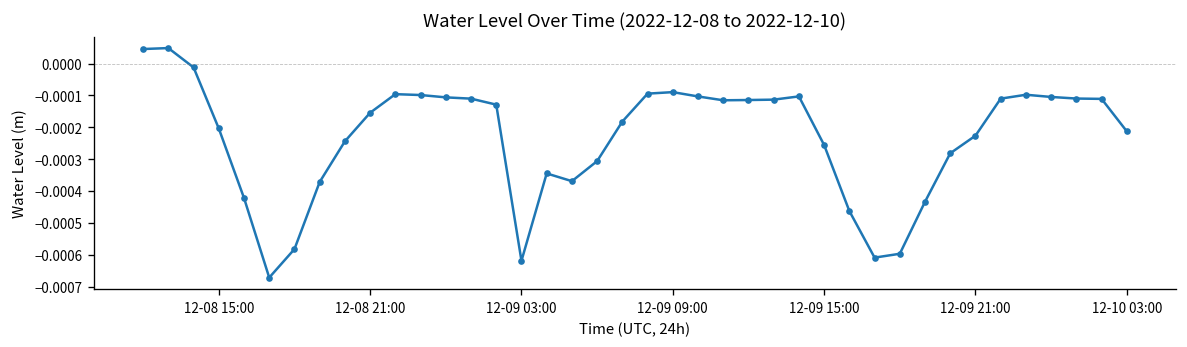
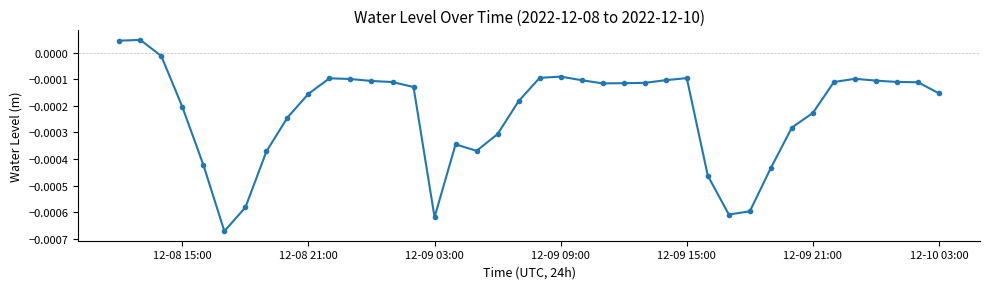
12-09 15:00: -0.00026 -> -0.00010
12-10 03:00: -0.00021 -> -0.00015
